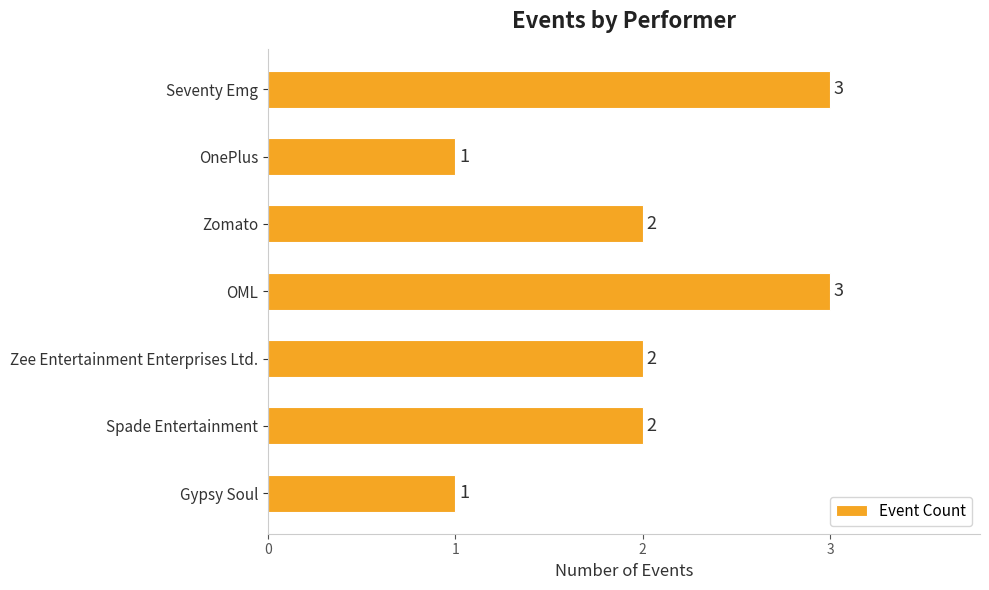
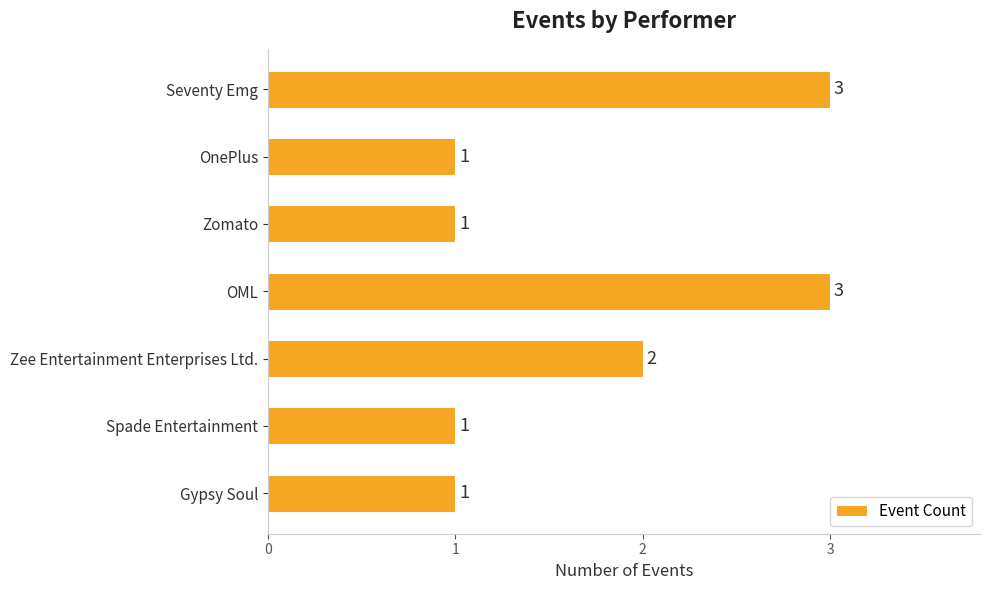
Zomato: 2 -> 1
Spade Entertainment: 2 -> 1
